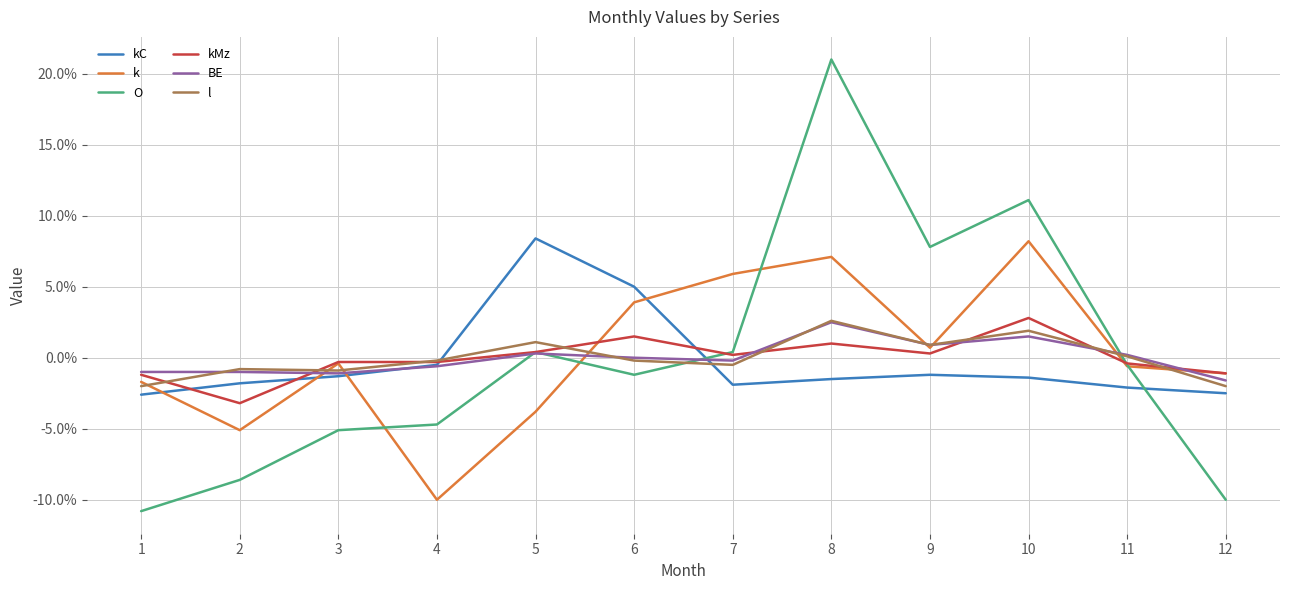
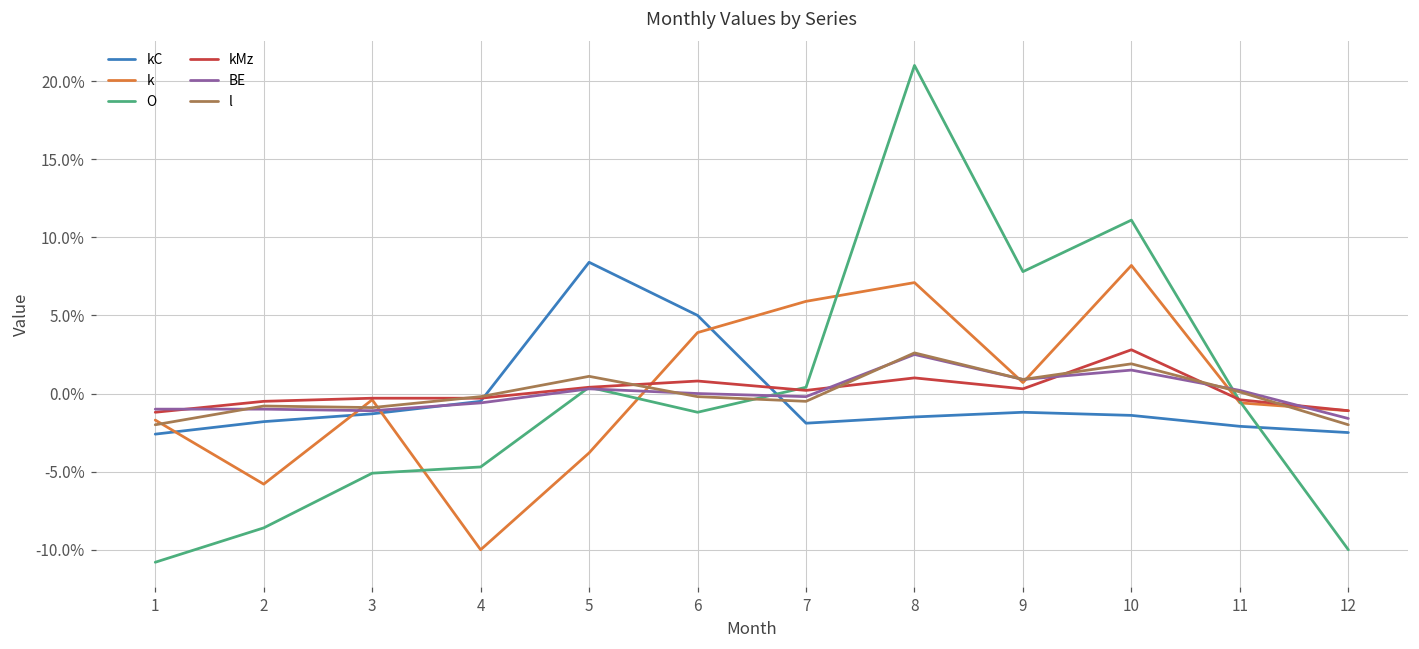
k, 2: -5.1% -> -5.8%
kMz, 2: -3.2% -> -0.5%
kMz, 6: 1.5% -> 0.8%
